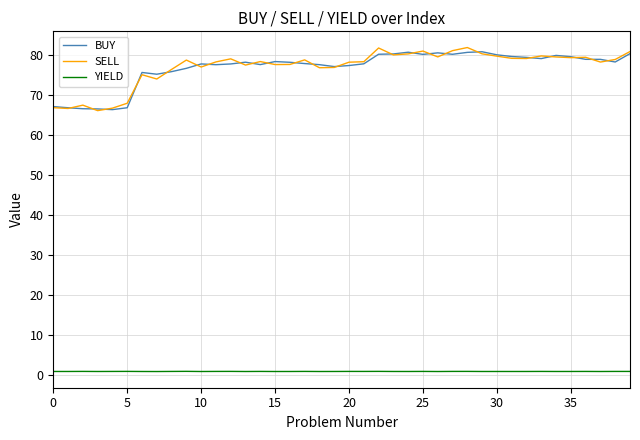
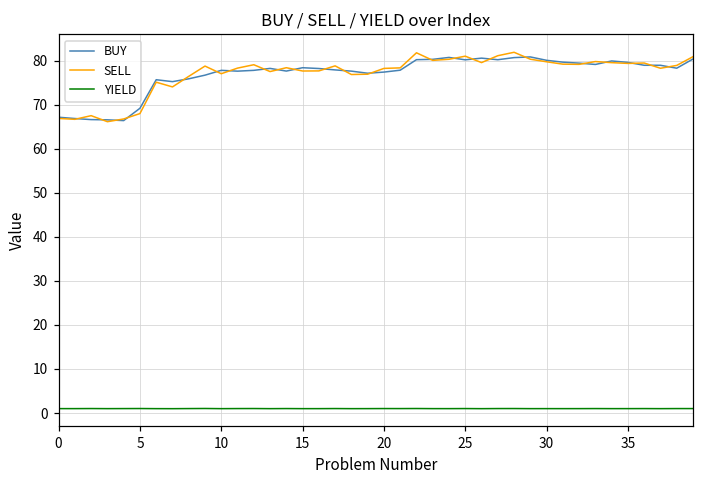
BUY, 5: 67 -> 69
